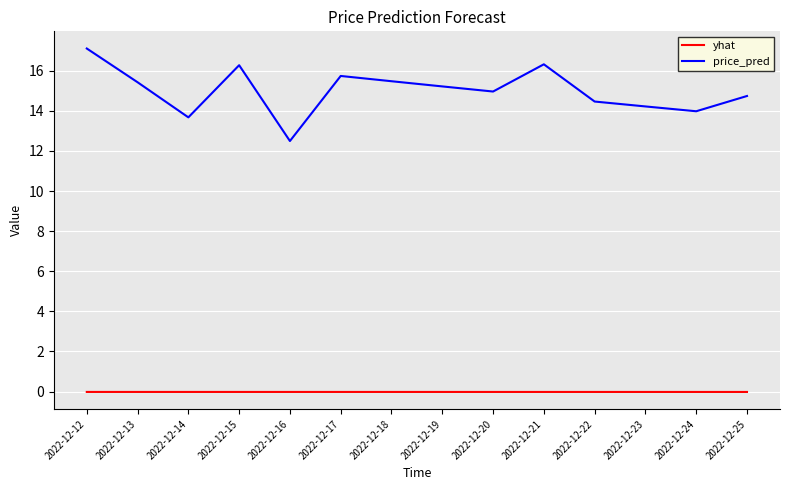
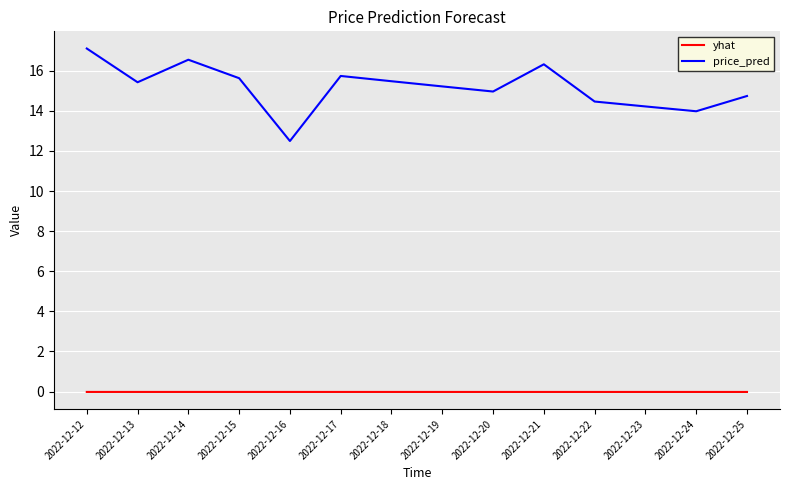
price_pred, 2022-12-14: 13.7 -> 16.5
price_pred, 2022-12-15: 16.3 -> 15.6
